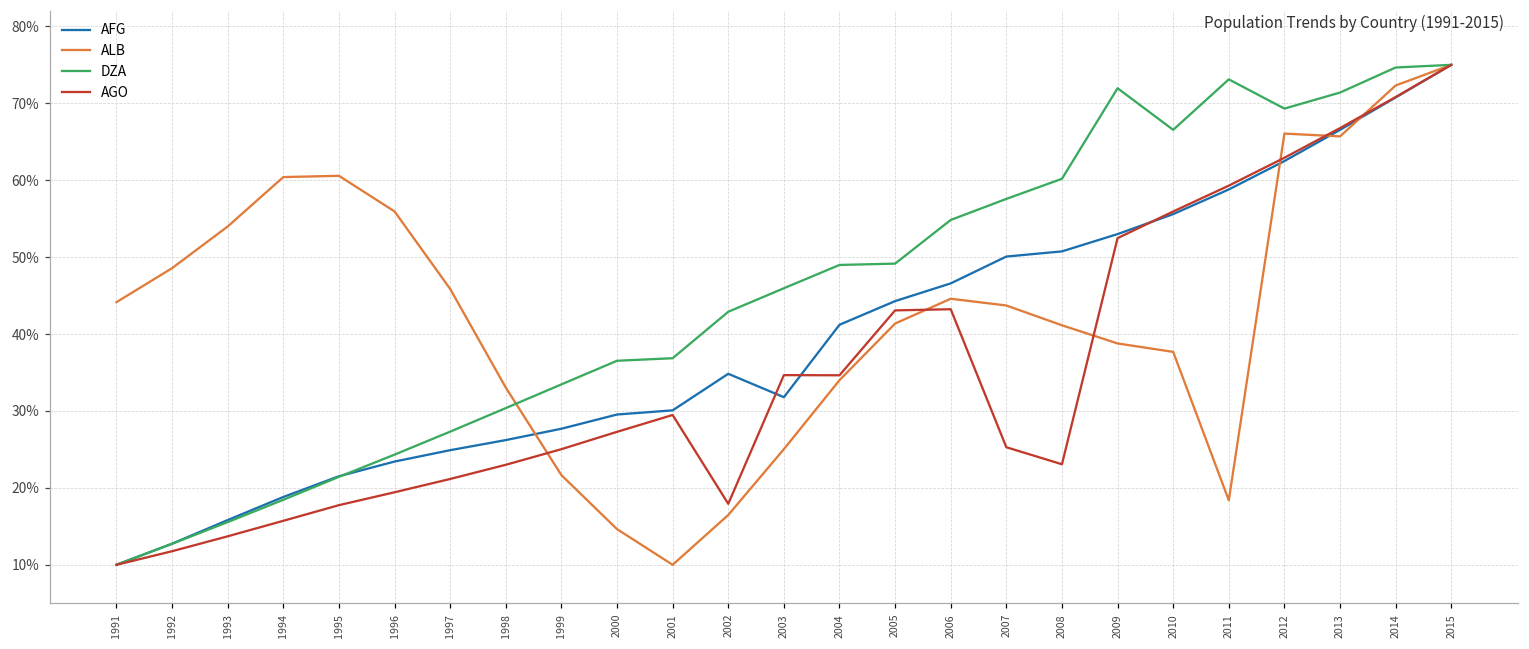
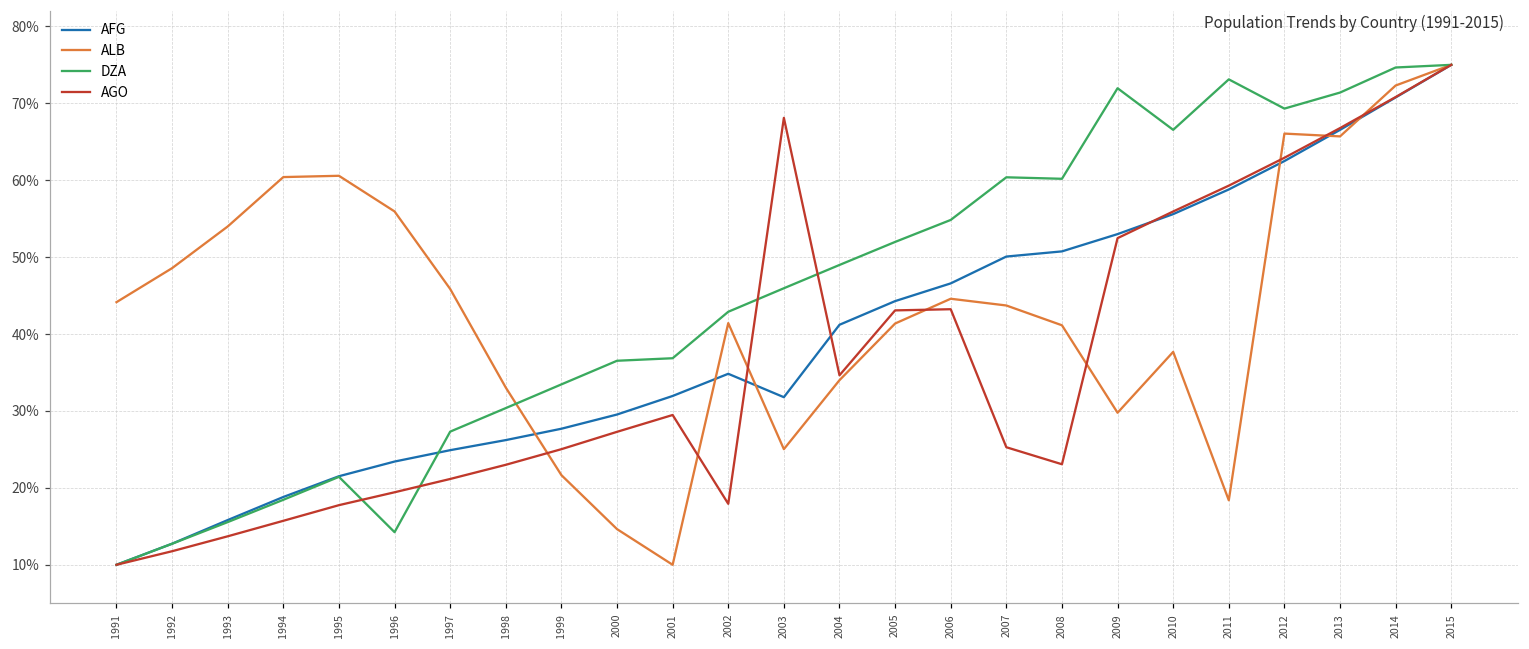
DZA, 1996: 24% -> 14%
AFG, 2001: 30% -> 32%
ALB, 2002: 16% -> 41%
AGO, 2003: 35% -> 68%
DZA, 2005: 49% -> 52%
DZA, 2007: 58% -> 60%
ALB, 2009: 39% -> 30%
